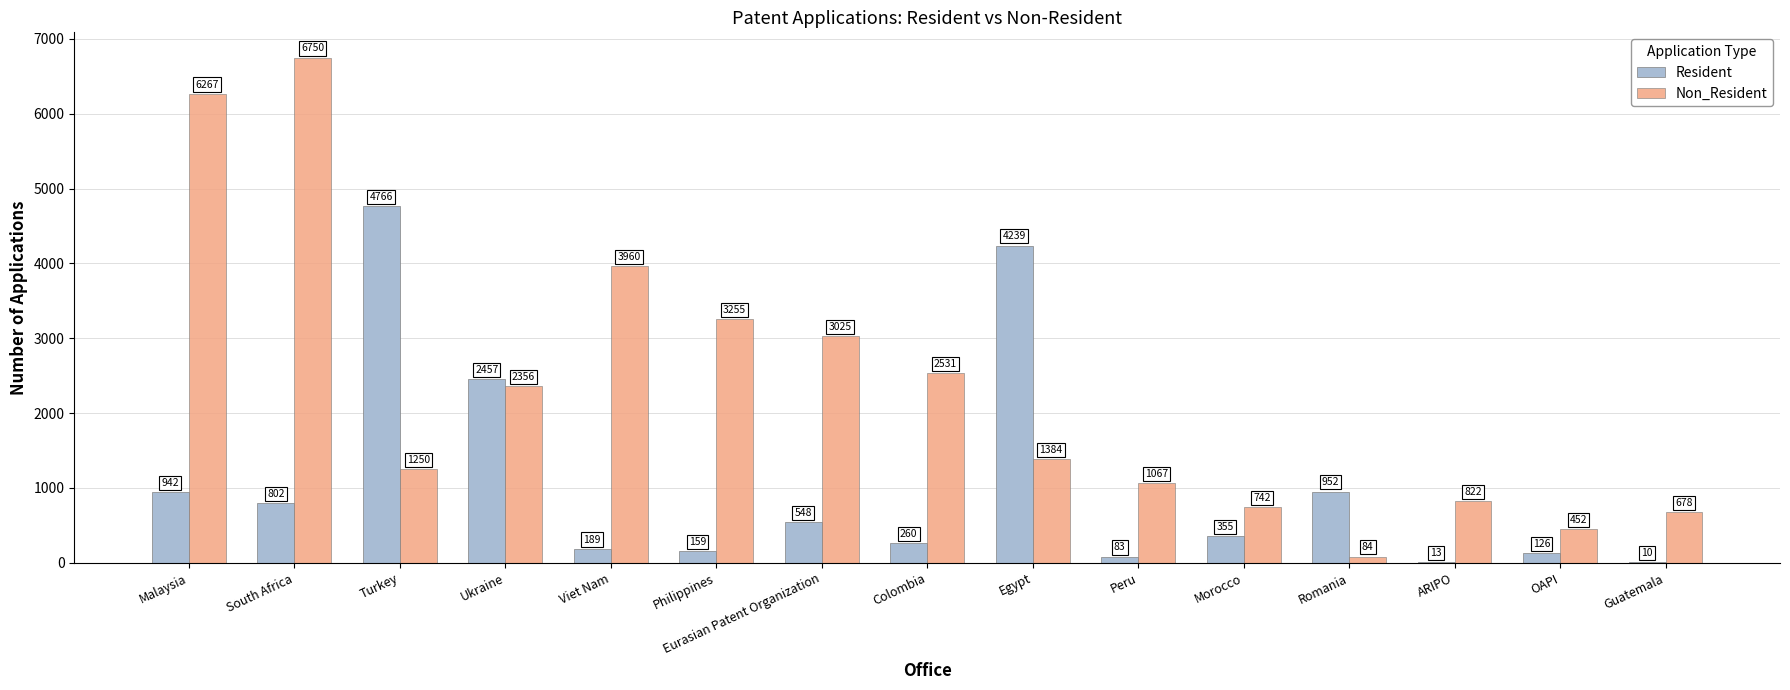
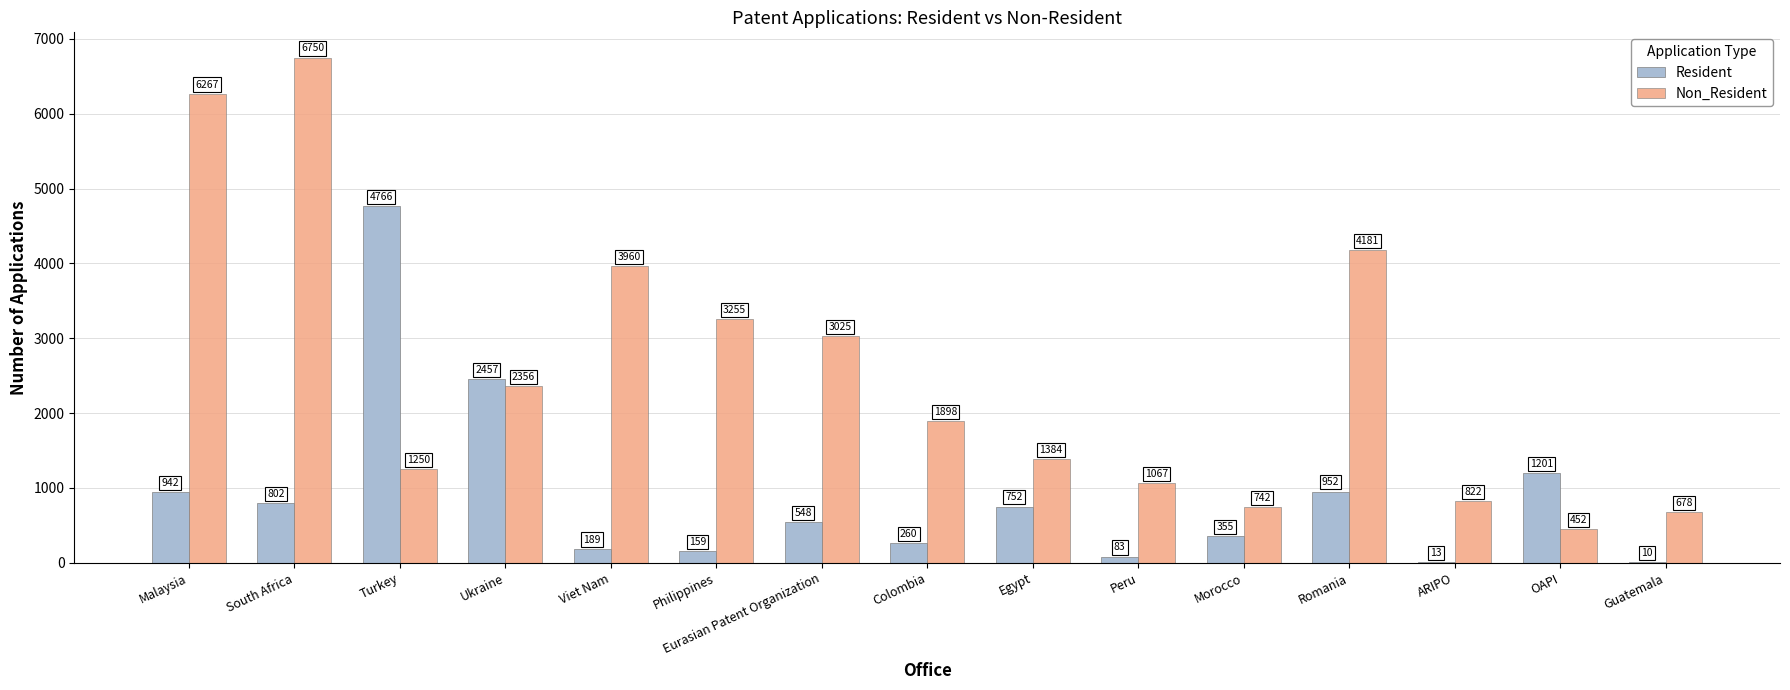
Non_Resident, Colombia: 2531 -> 1898
Resident, Egypt: 4239 -> 752
Non_Resident, Romania: 84 -> 4181
Resident, OAPI: 126 -> 1201
